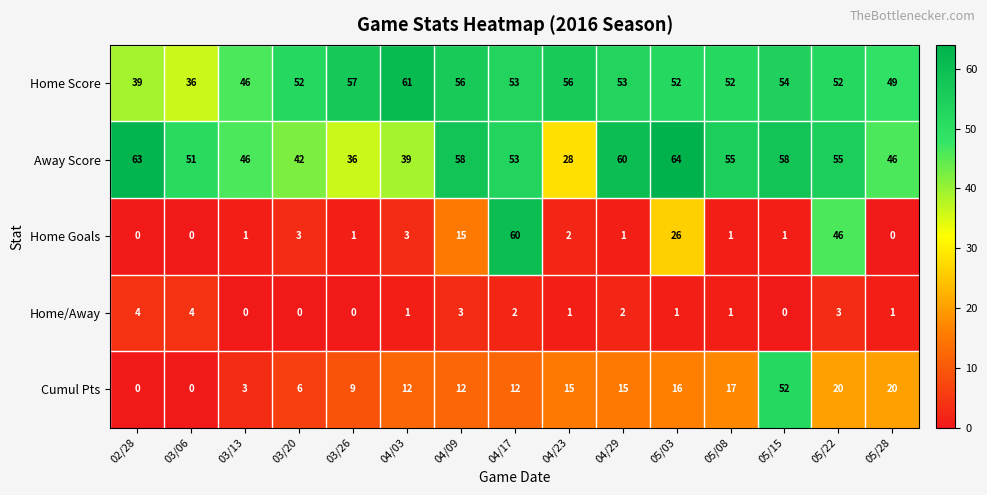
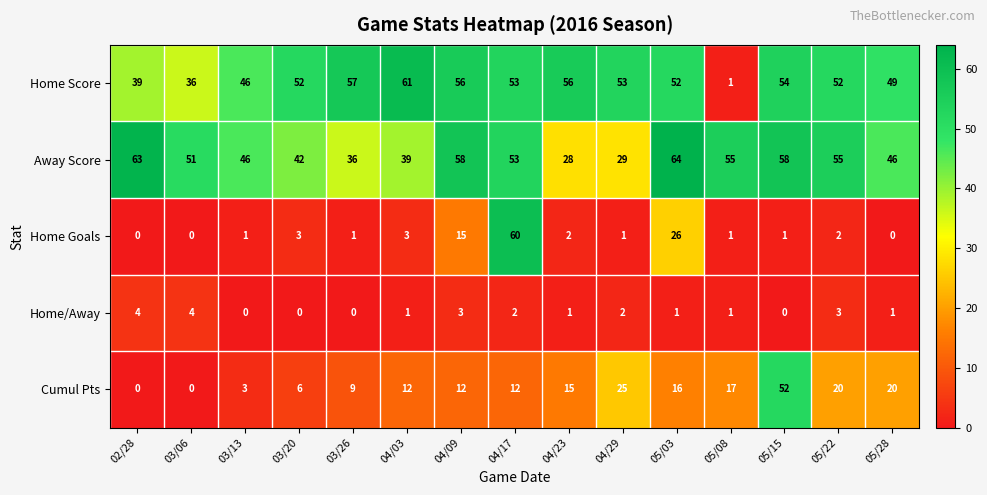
Home Score, 05/08: 52 -> 1
Away Score, 04/29: 60 -> 29
Home Goals, 05/22: 46 -> 2
Cumul Pts, 04/29: 15 -> 25
